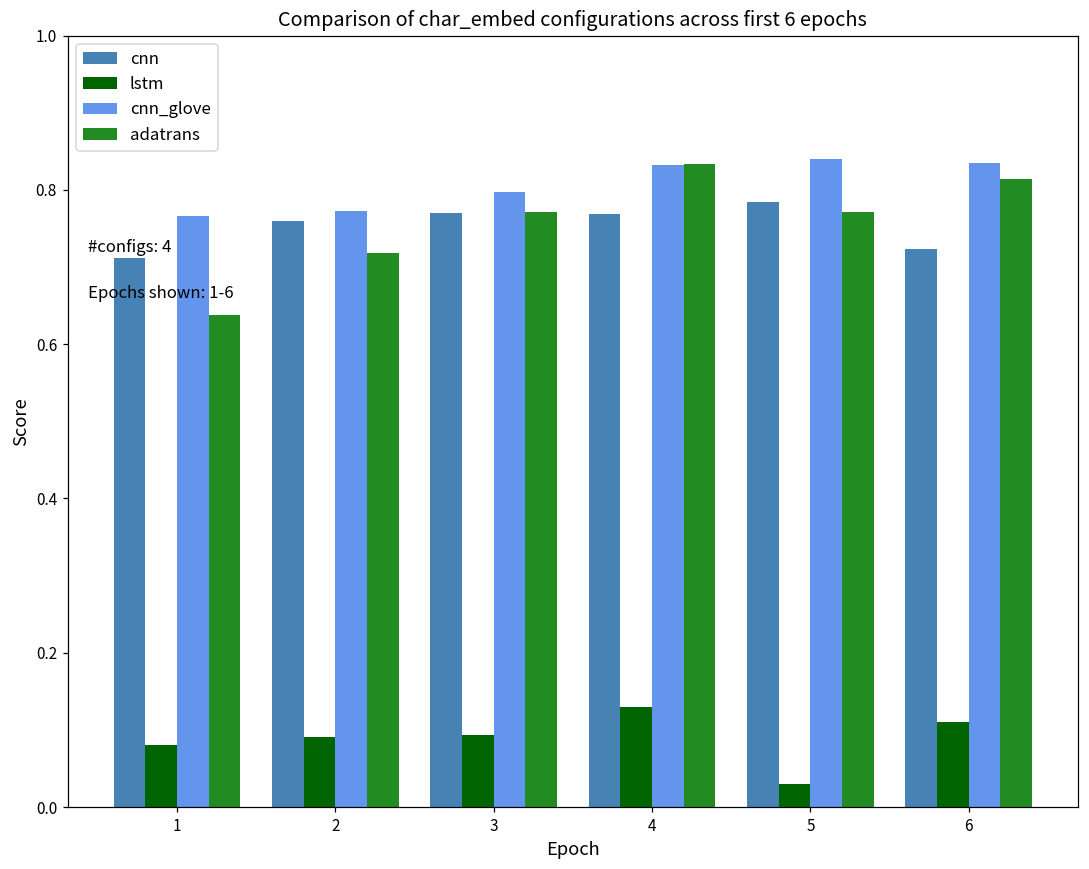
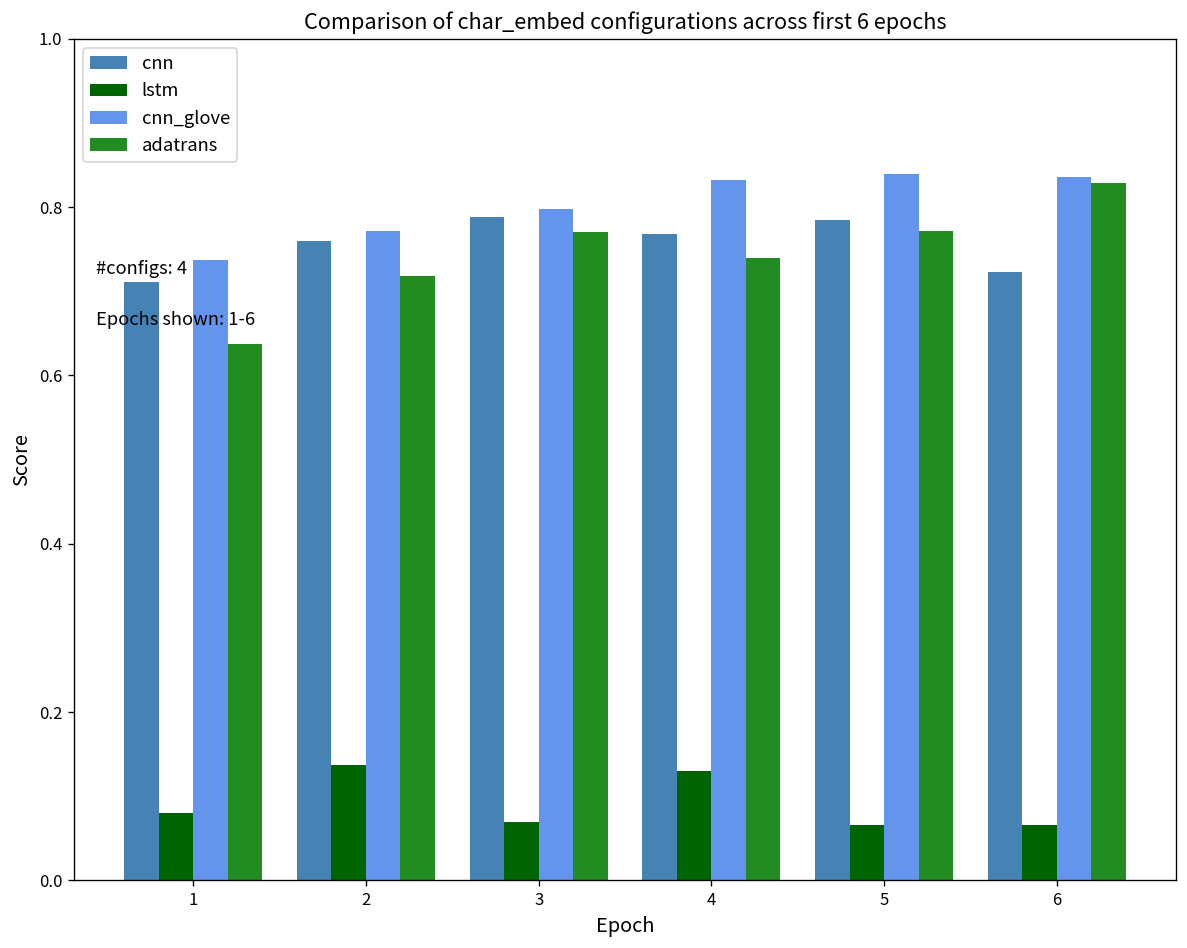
cnn_glove, 1: 0.77 -> 0.74
lstm, 2: 0.09 -> 0.14
cnn, 3: 0.77 -> 0.79
lstm, 3: 0.09 -> 0.07
adatrans, 4: 0.83 -> 0.74
lstm, 5: 0.03 -> 0.07
lstm, 6: 0.11 -> 0.07
adatrans, 6: 0.81 -> 0.83
